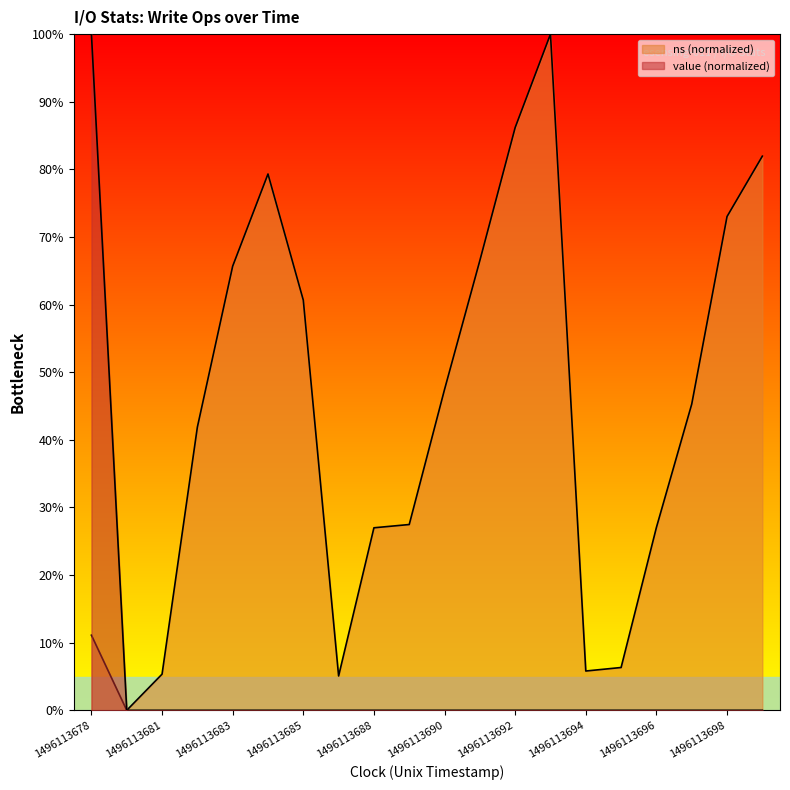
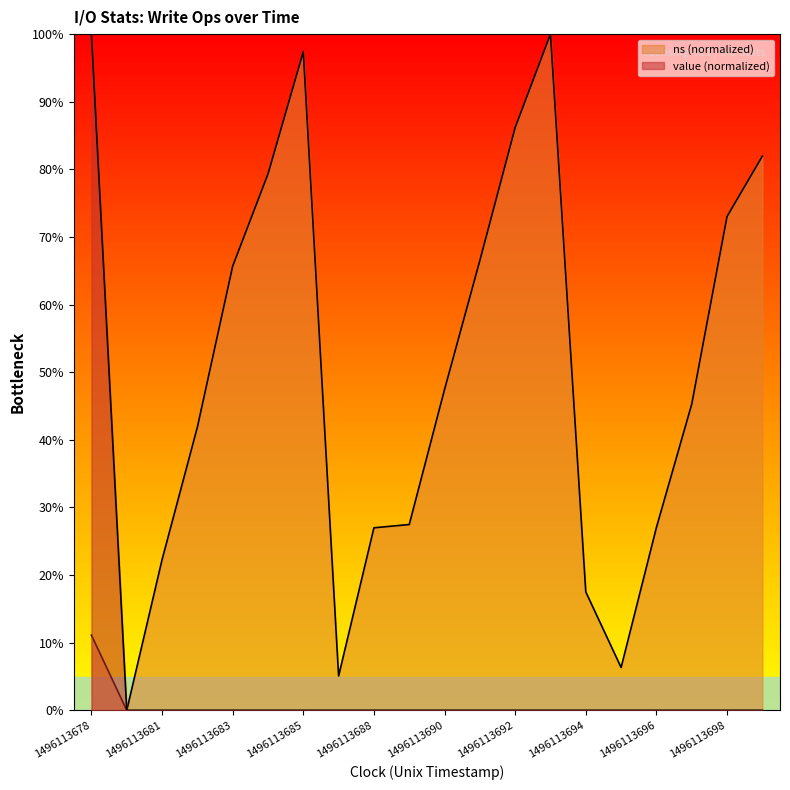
ns (normalized), 1496113681: 5% -> 22%
ns (normalized), 1496113685: 61% -> 97%
ns (normalized), 1496113694: 6% -> 18%
